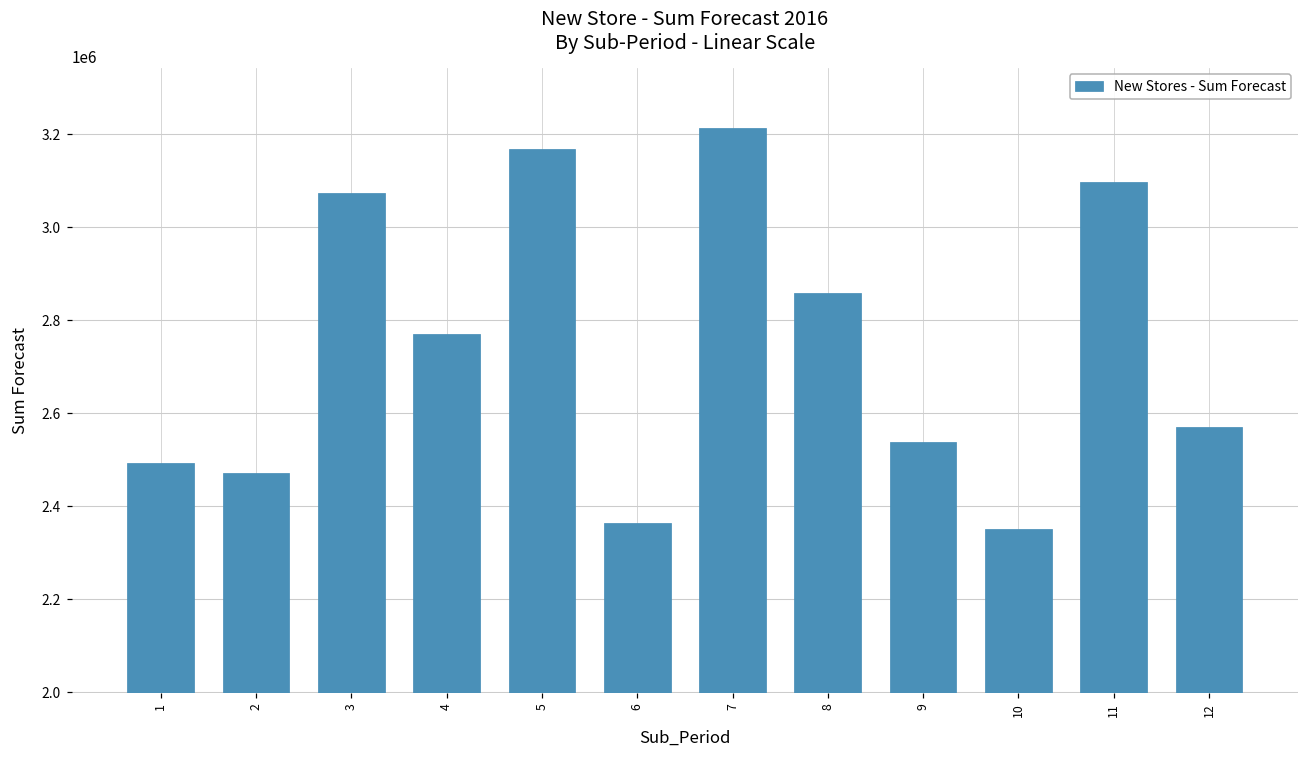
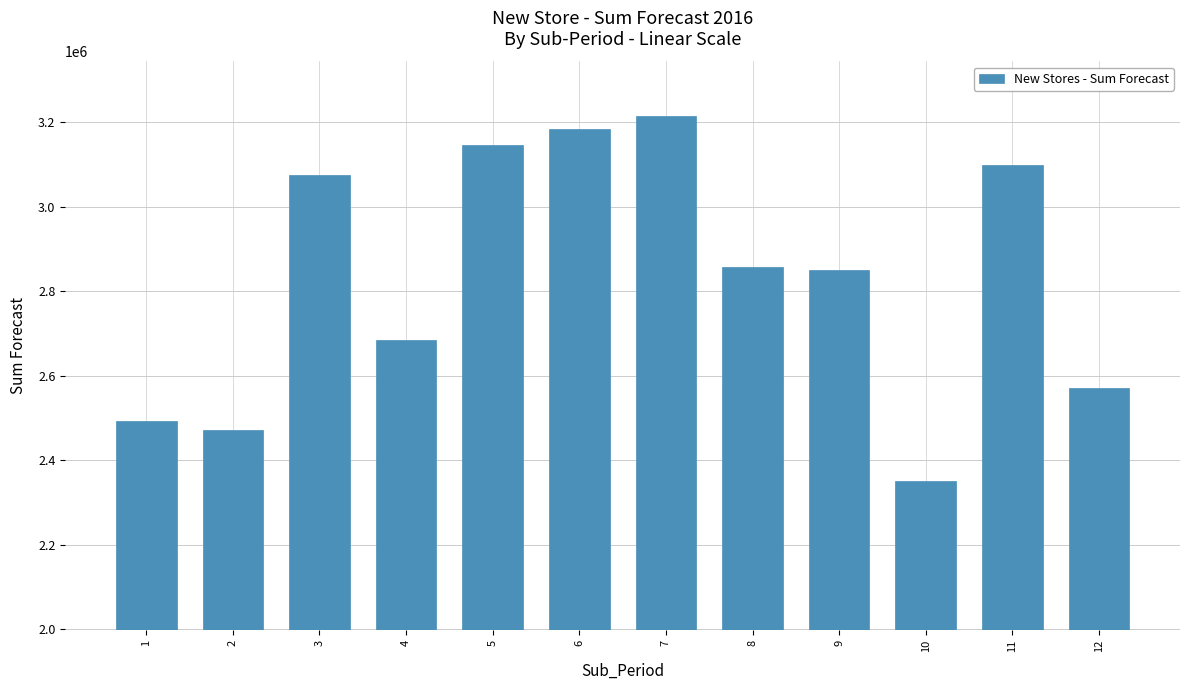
4: 2770000 -> 2680000
5: 3170000 -> 3150000
6: 2360000 -> 3180000
9: 2540000 -> 2850000
